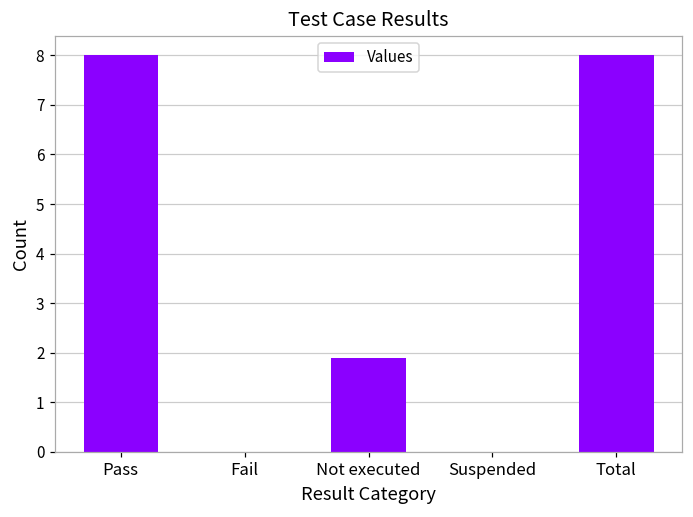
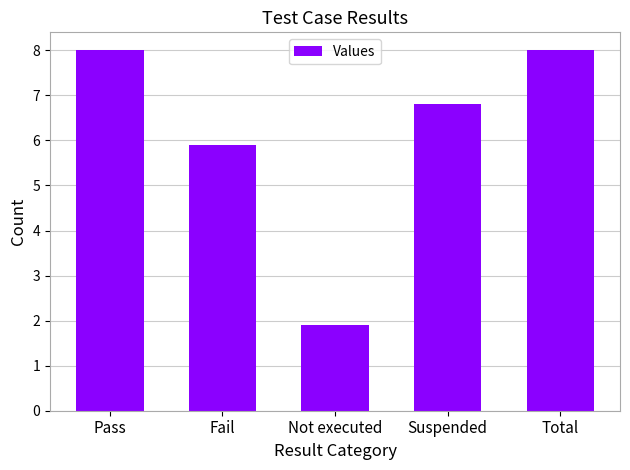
Fail: 0.0 -> 5.9
Suspended: 0.0 -> 6.8
